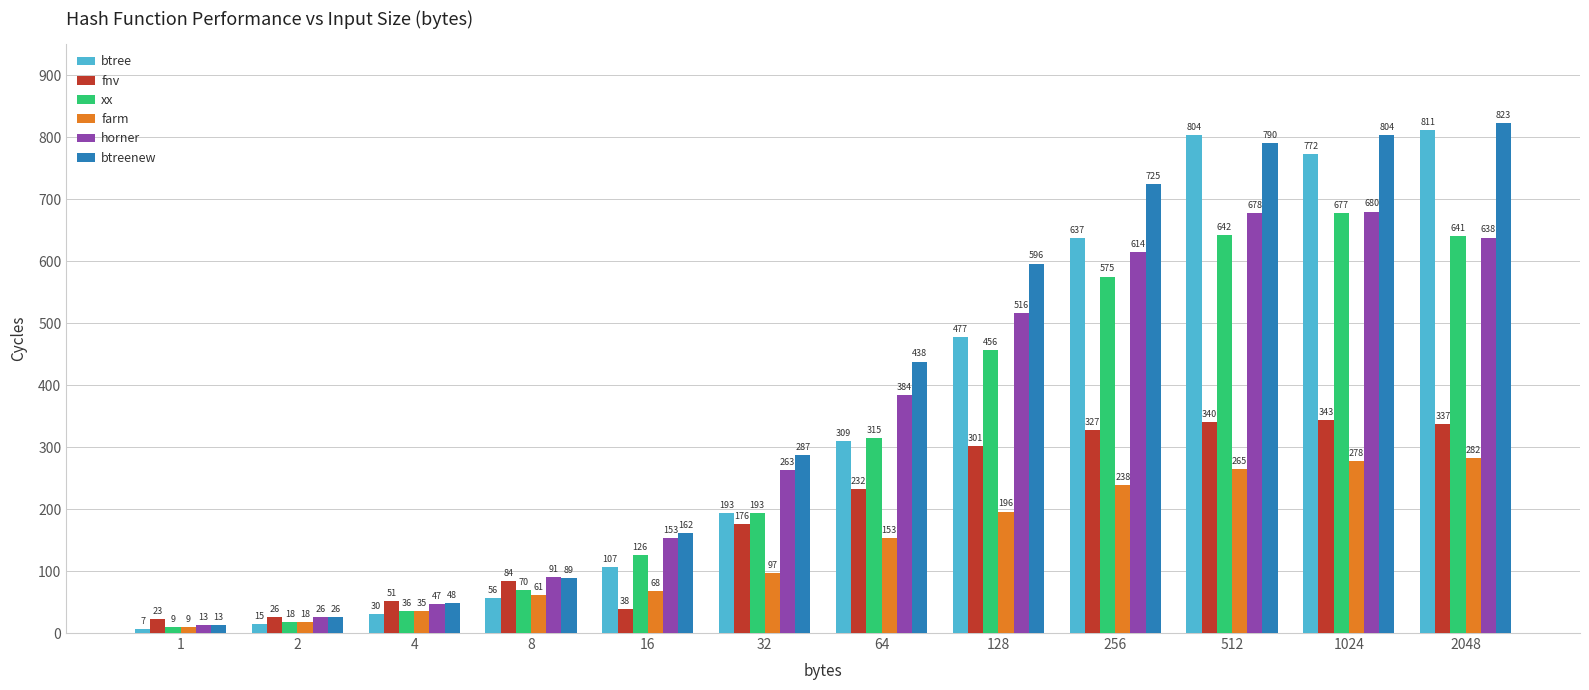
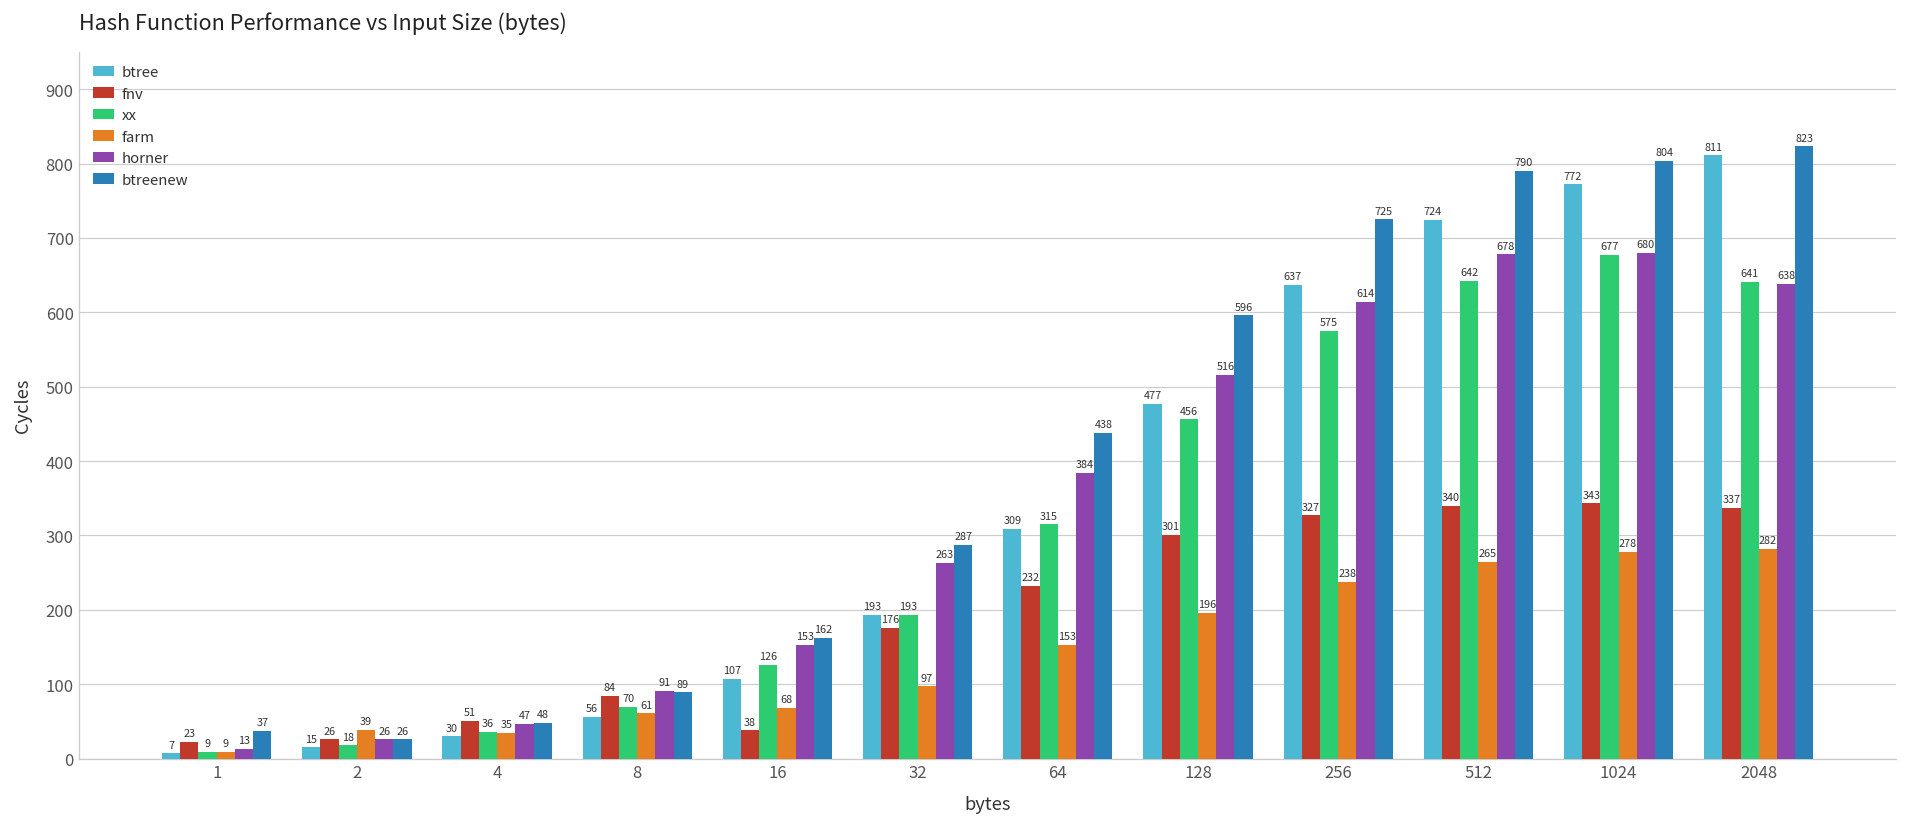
btreenew, 1: 13 -> 37
farm, 2: 18 -> 39
btree, 512: 804 -> 724
